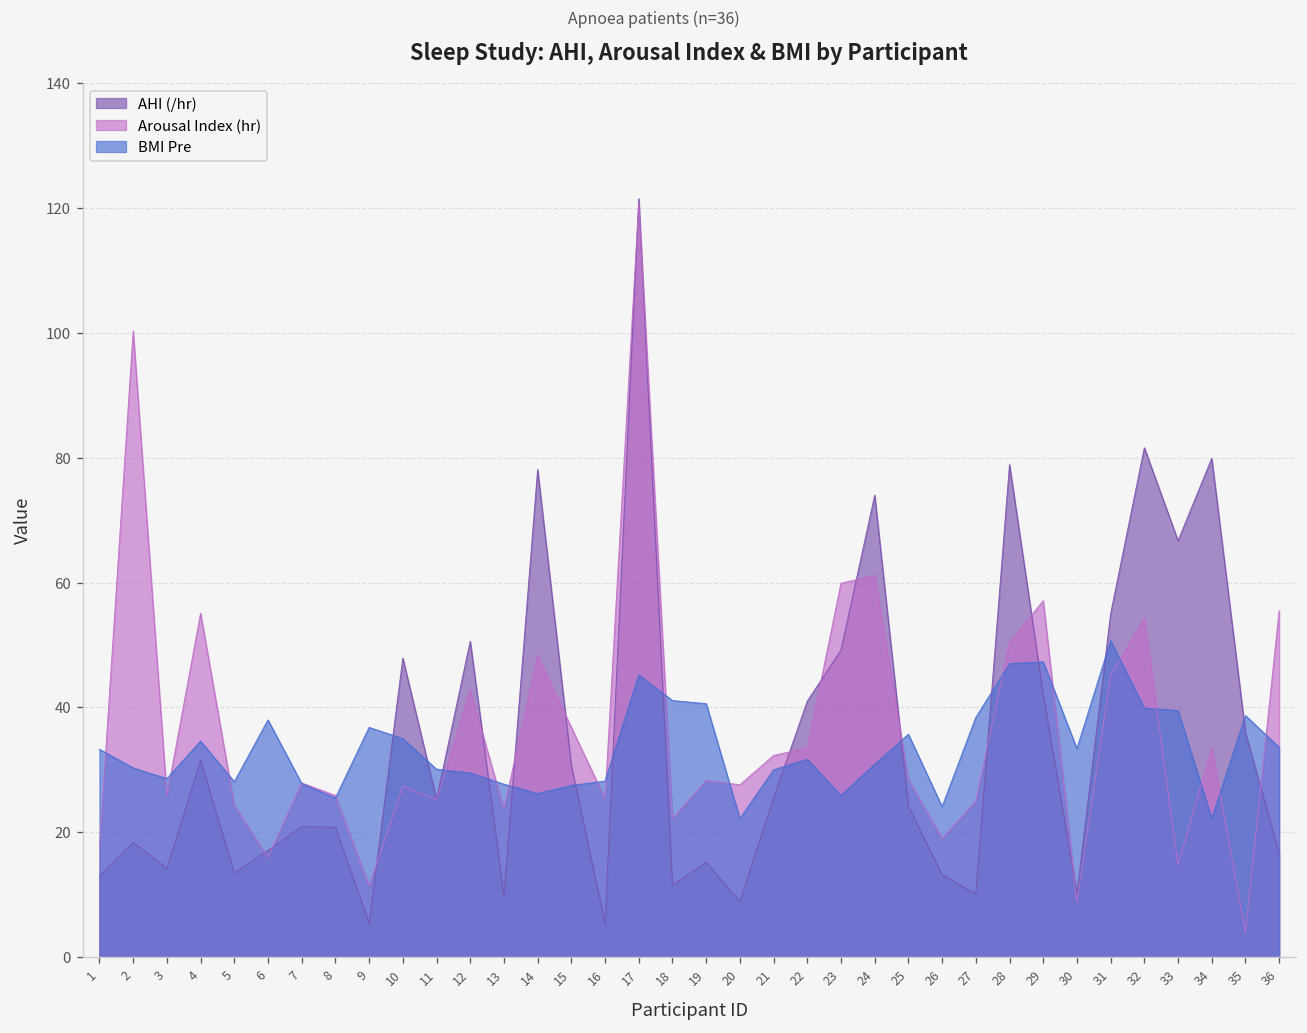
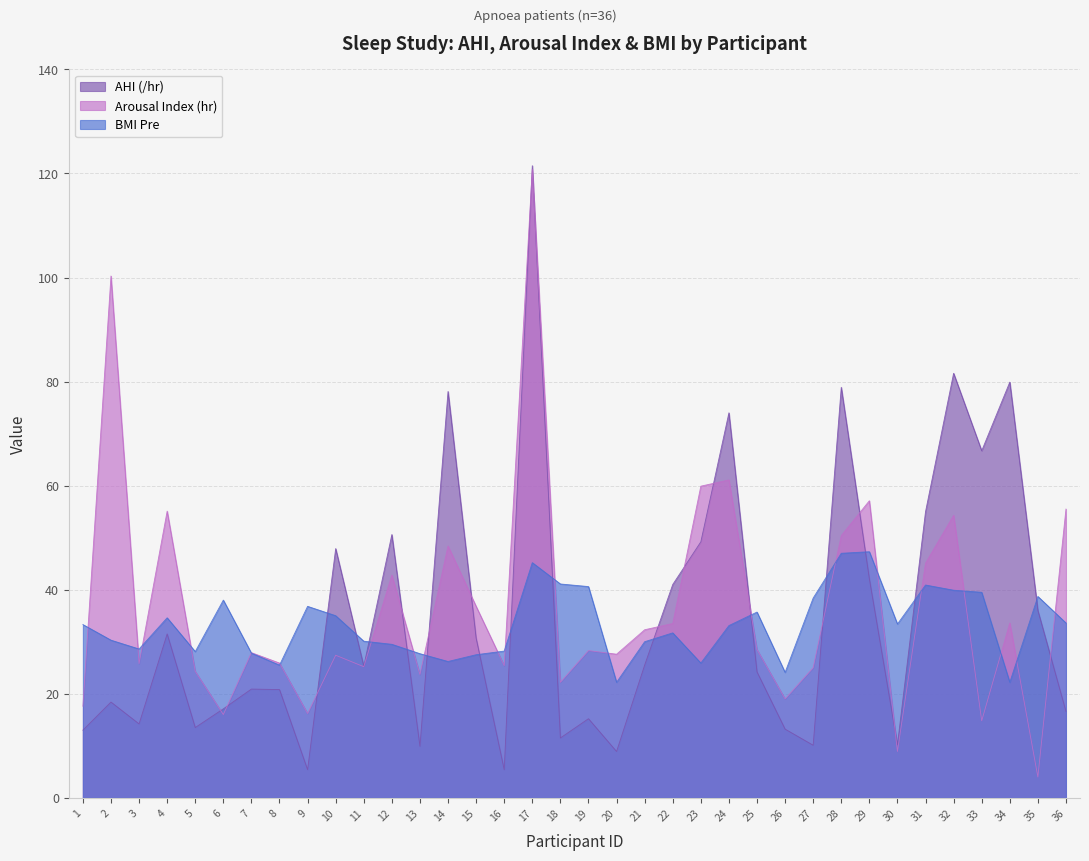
Arousal Index (hr), 9: 11 -> 16
BMI Pre, 24: 31 -> 33
BMI Pre, 31: 51 -> 41
